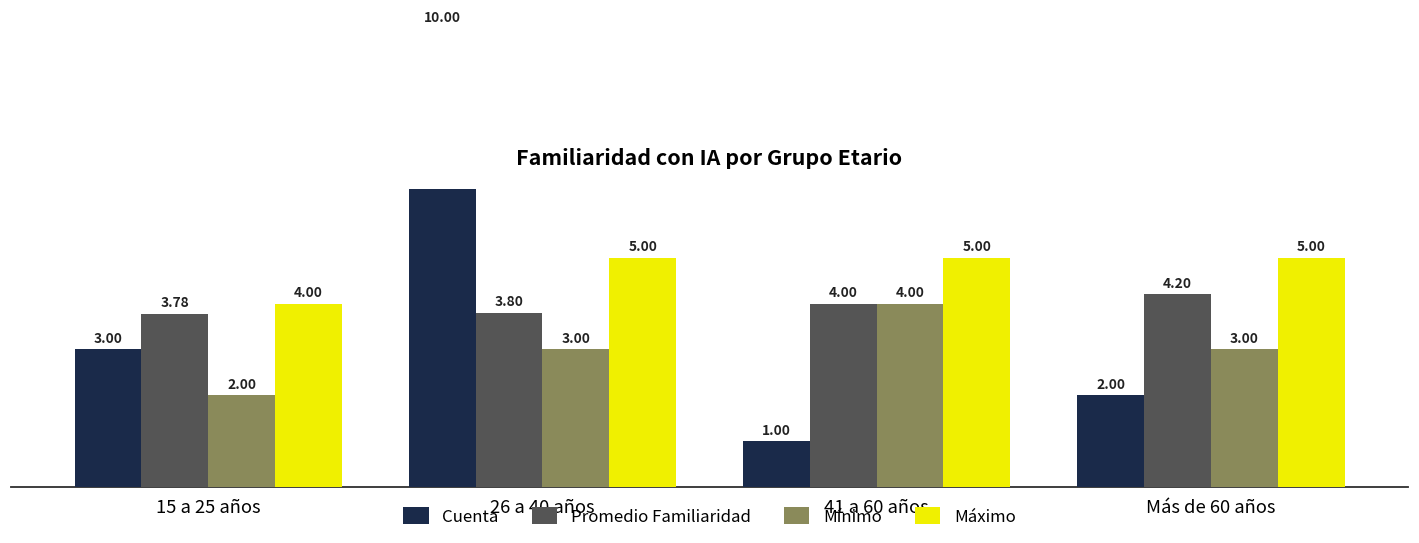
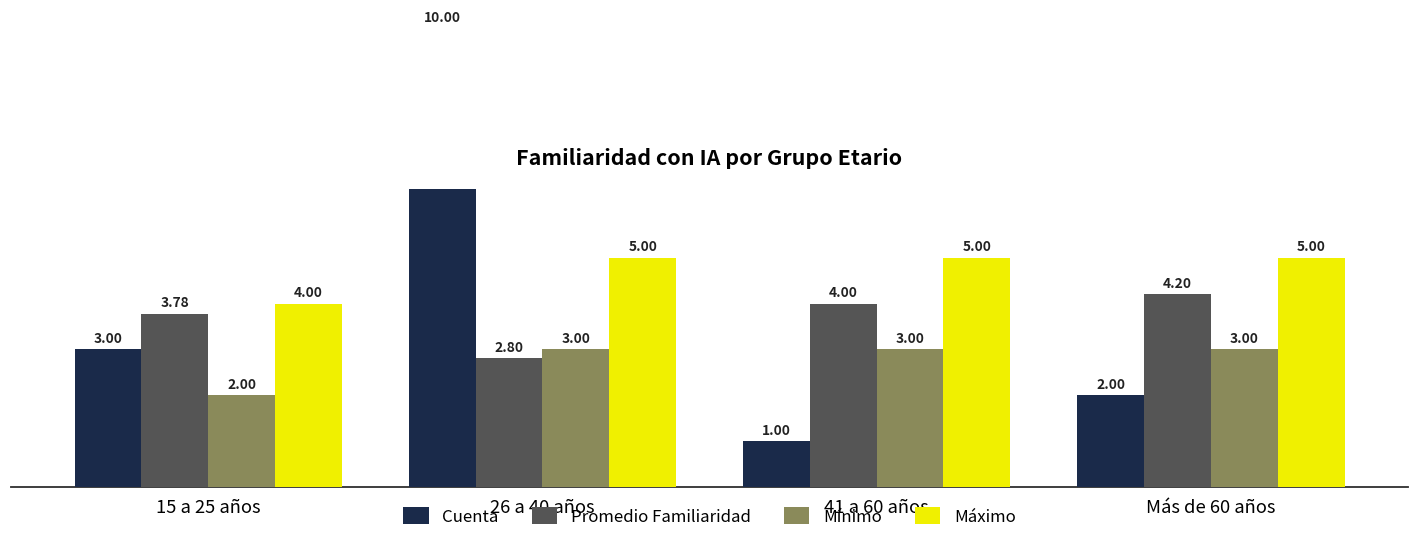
Promedio Familiaridad, 26 a 40 años: 3.80 -> 2.80
Mínimo, 41 a 60 años: 4.00 -> 3.00
